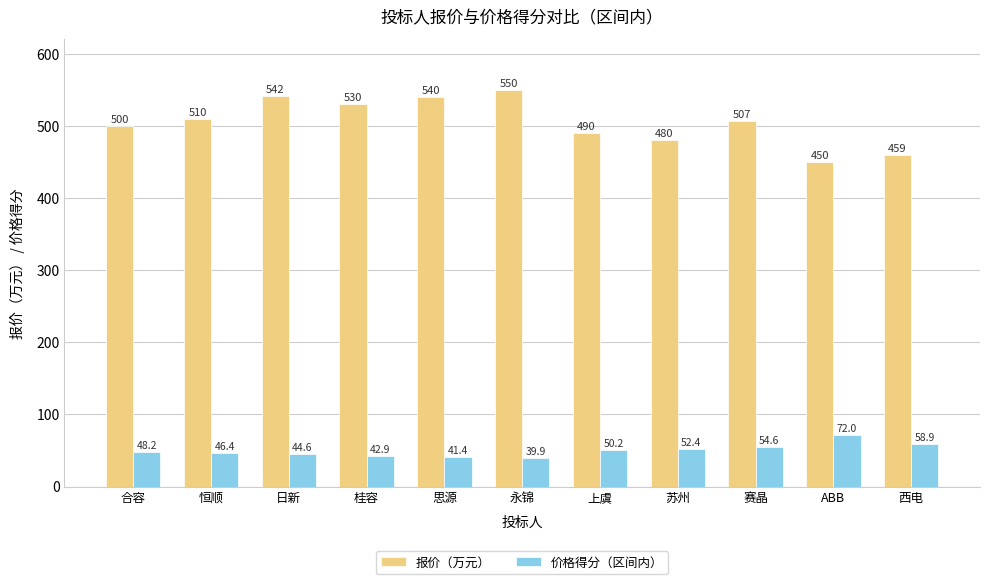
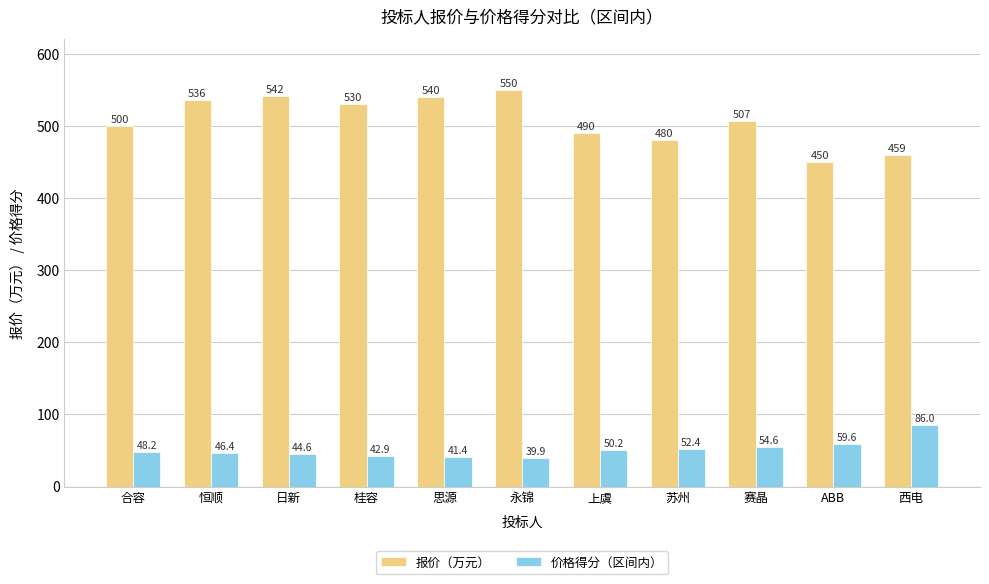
报价（万元）, 恒顺: 510 -> 536
价格得分（区间内）, ABB: 72.0 -> 59.6
价格得分（区间内）, 西电: 58.9 -> 86.0
